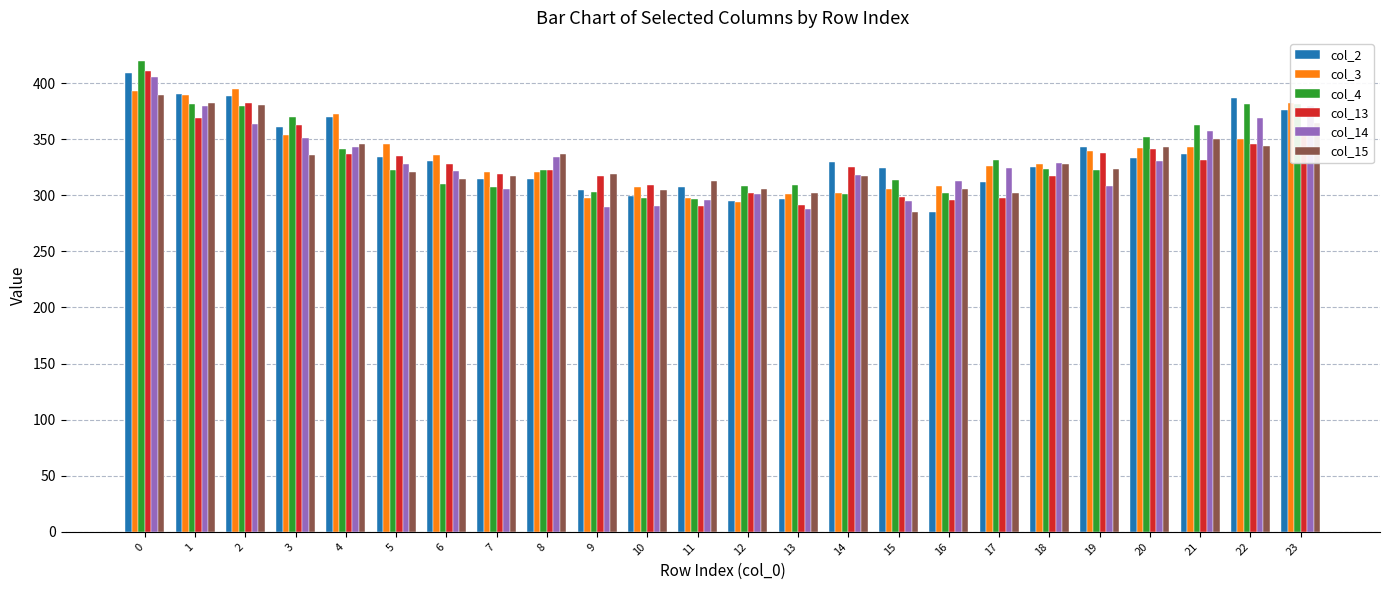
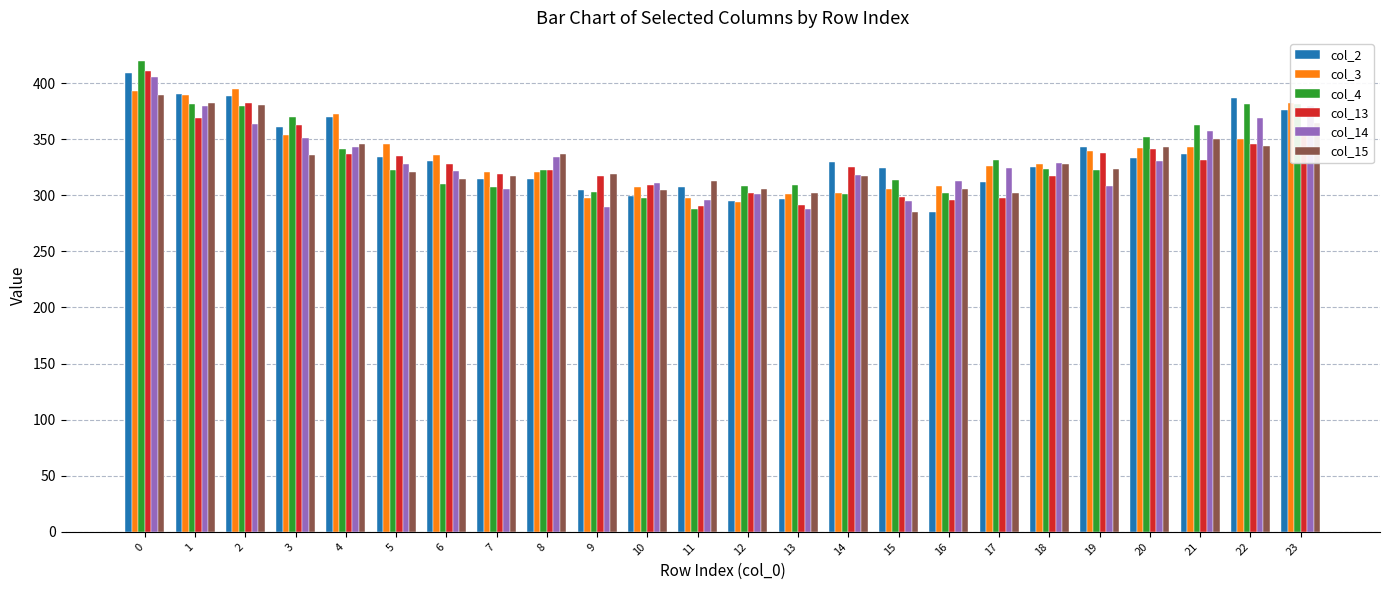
col_14, 10: 290 -> 311
col_4, 11: 297 -> 288
